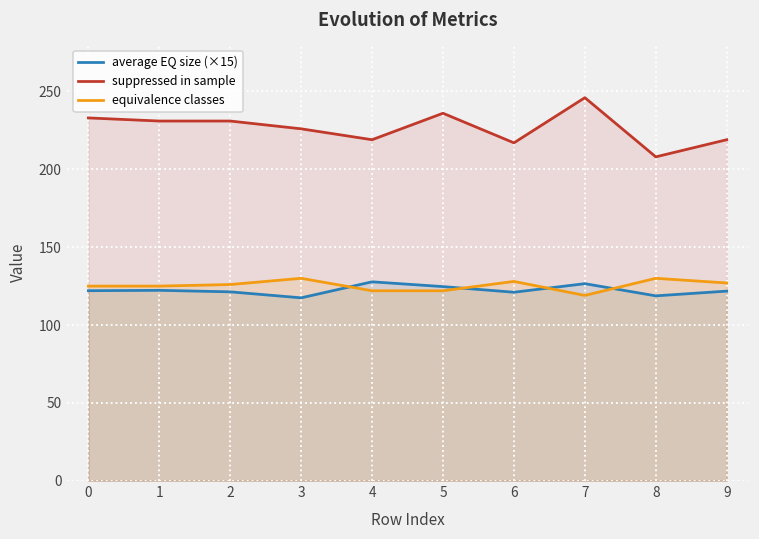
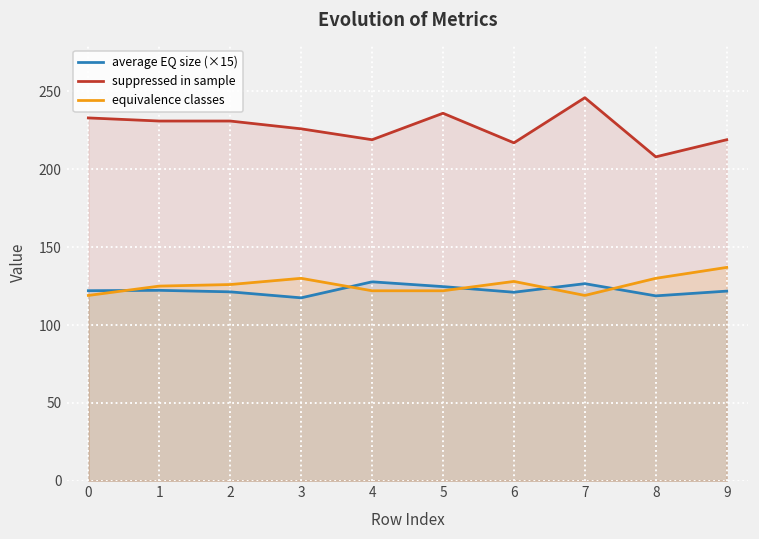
equivalence classes, 0: 125 -> 119
equivalence classes, 9: 127 -> 137
